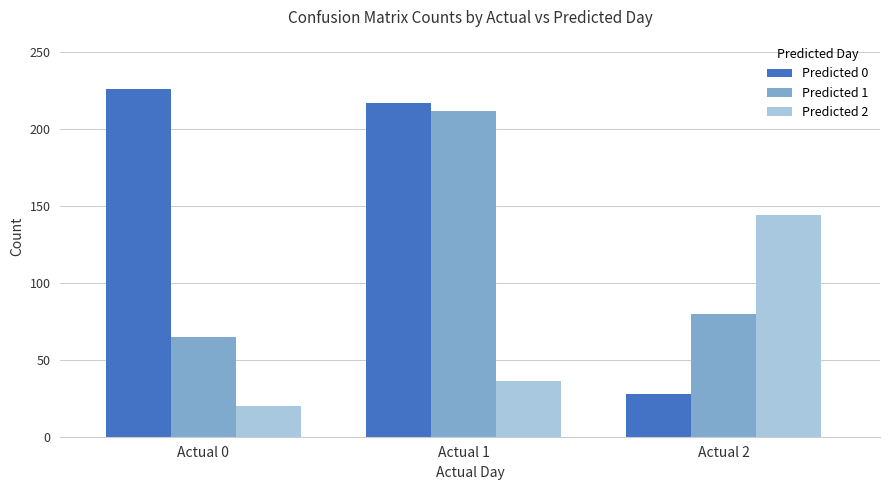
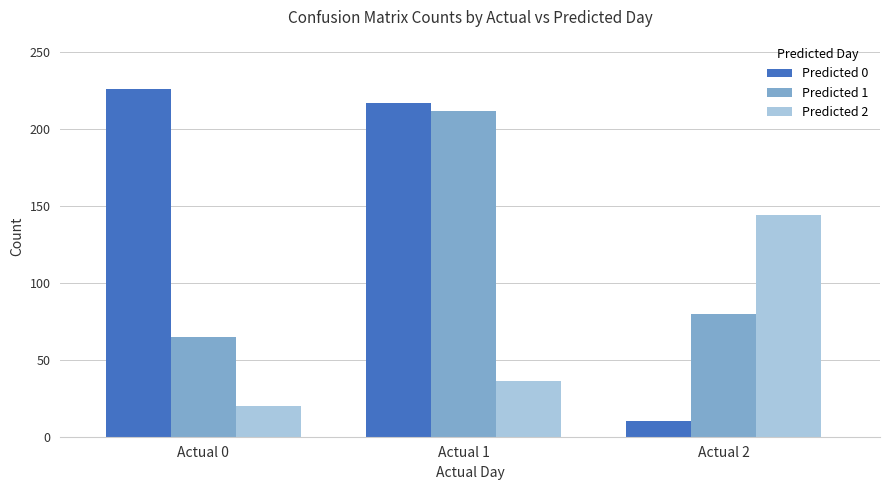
Predicted 0, Actual 2: 28 -> 10
